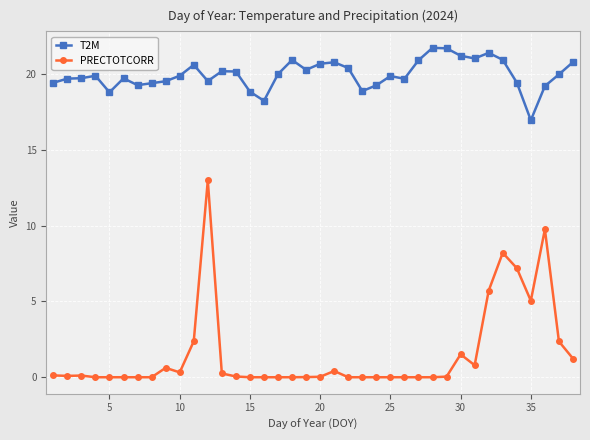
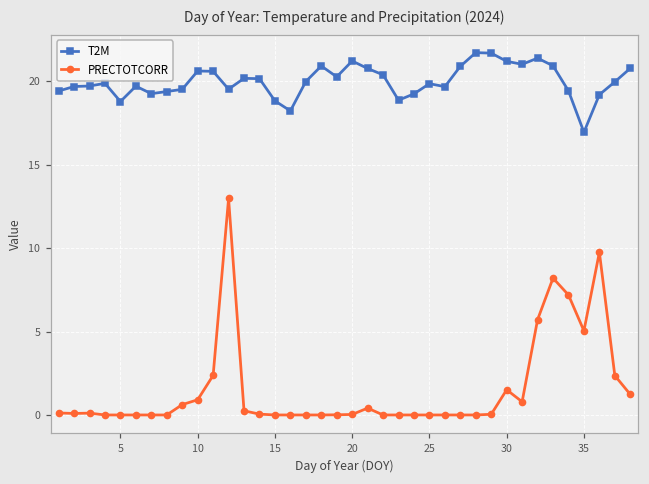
T2M, 10: 19.9 -> 20.6
PRECTOTCORR, 10: 0.3 -> 0.9
T2M, 20: 20.7 -> 21.2
